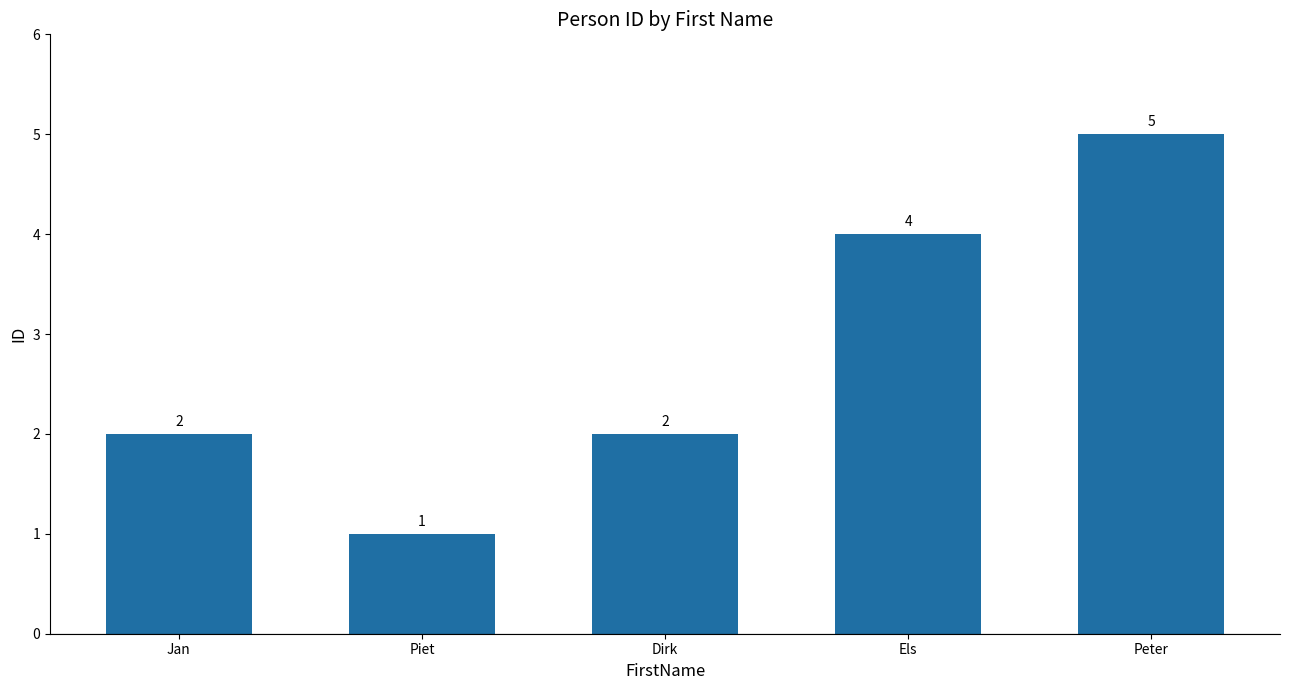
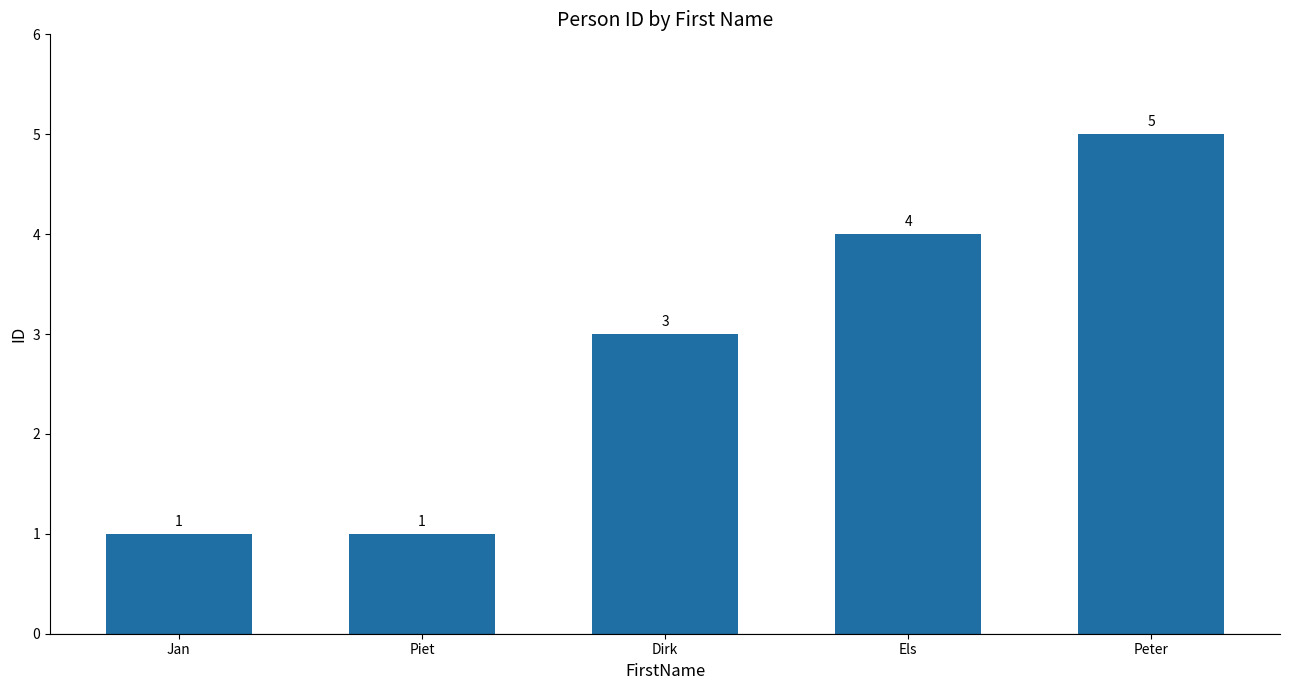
Jan: 2 -> 1
Dirk: 2 -> 3
